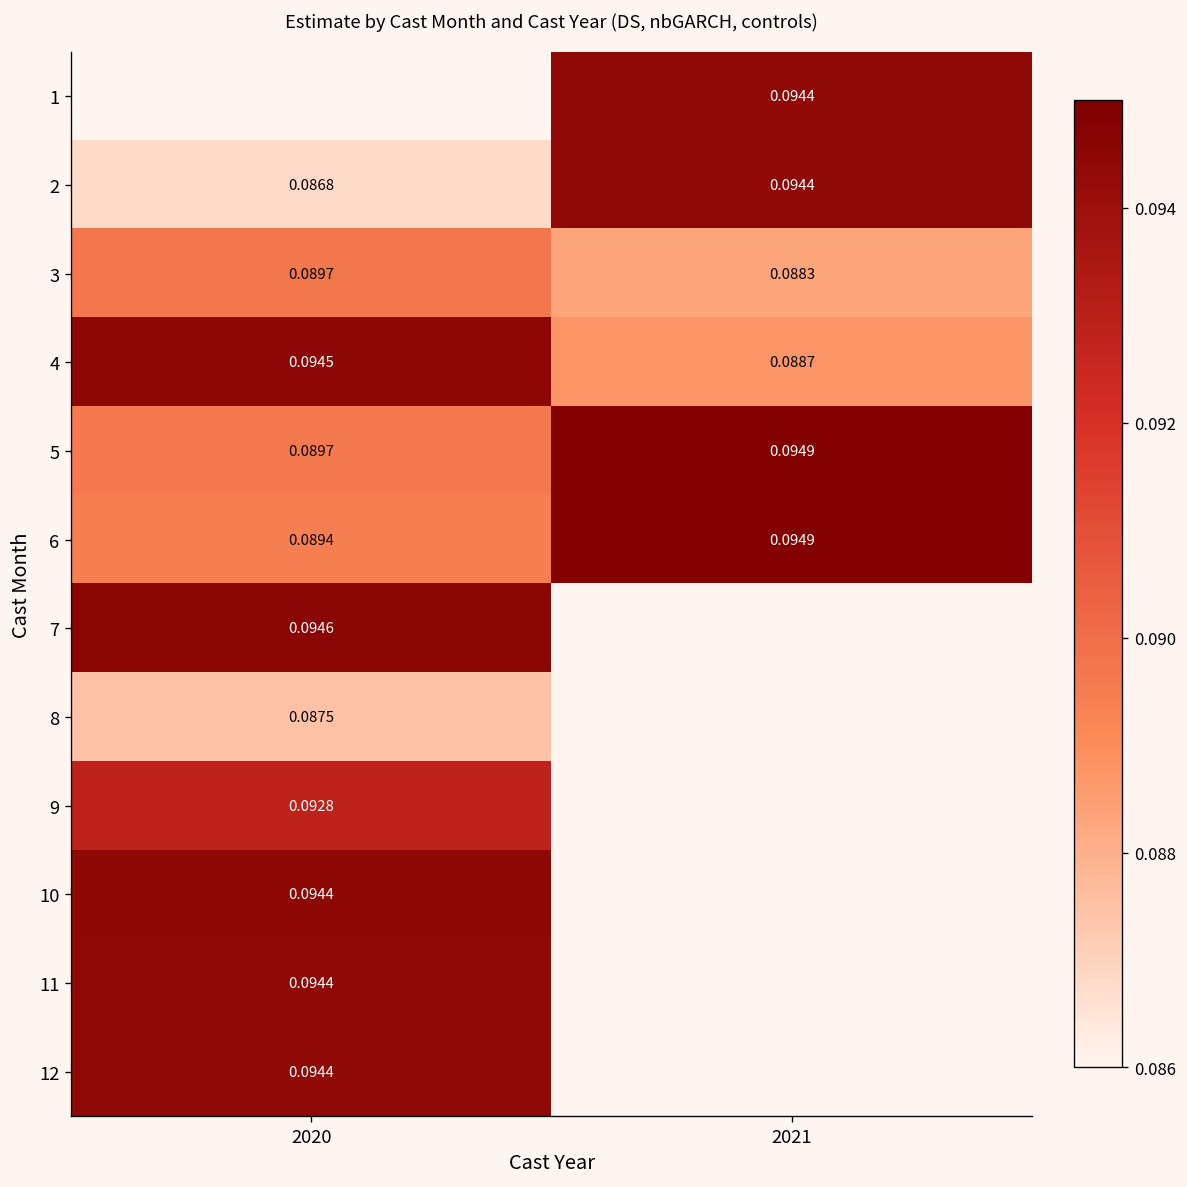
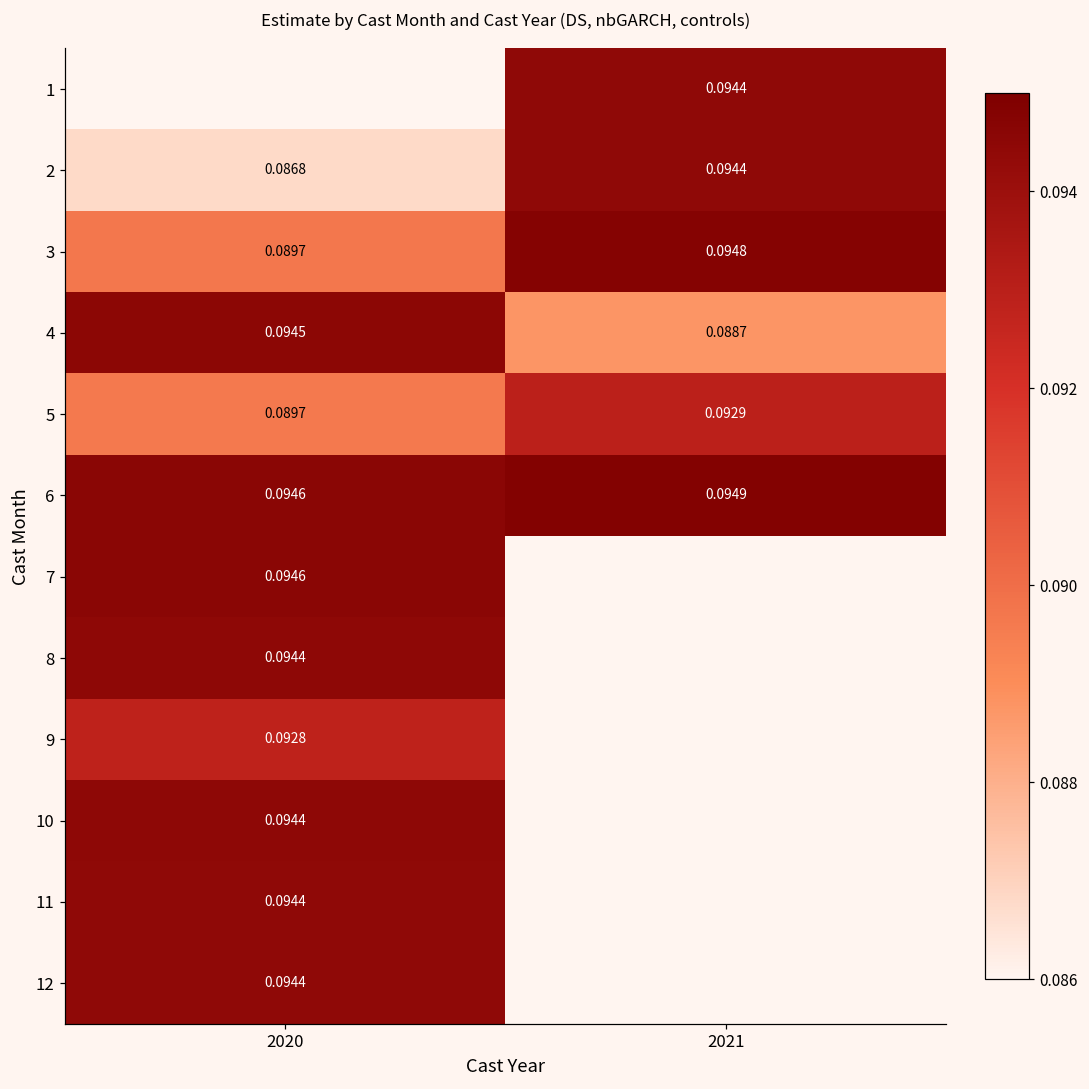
3, 2021: 0.0883 -> 0.0948
5, 2021: 0.0949 -> 0.0929
6, 2020: 0.0894 -> 0.0946
8, 2020: 0.0875 -> 0.0944
